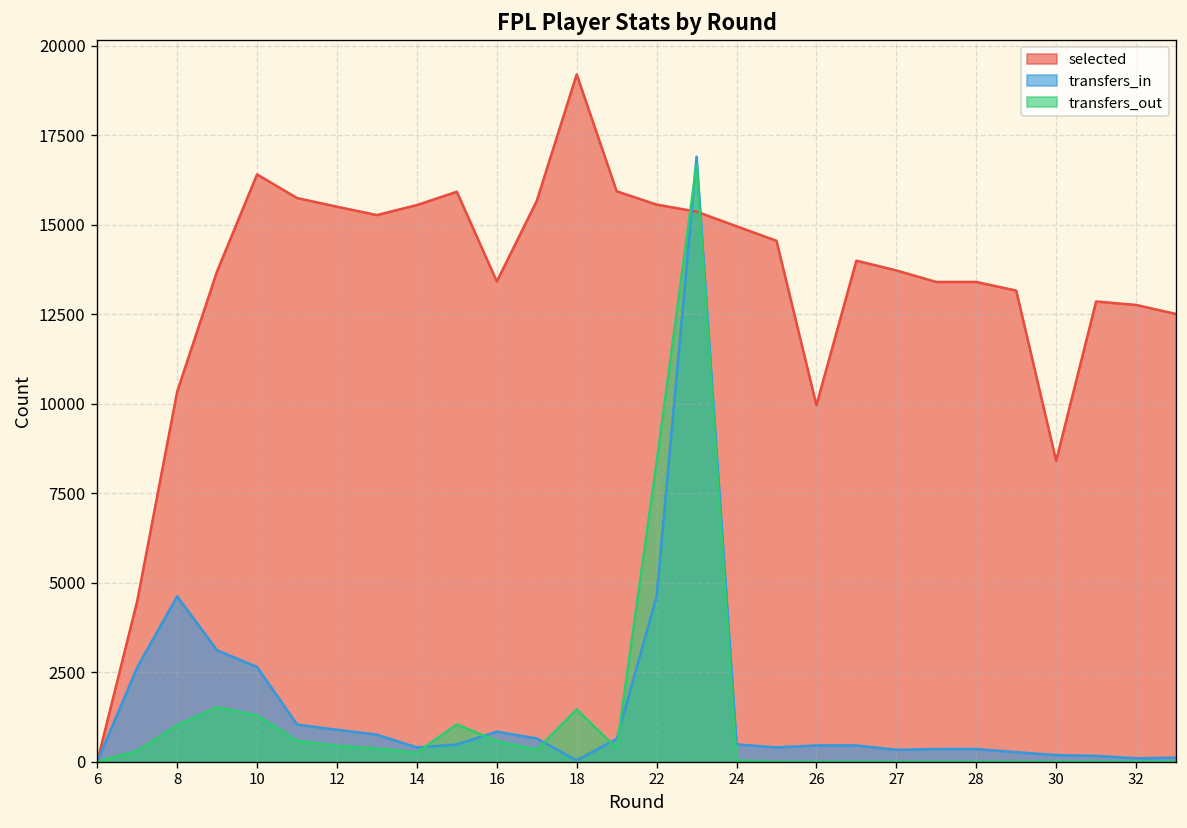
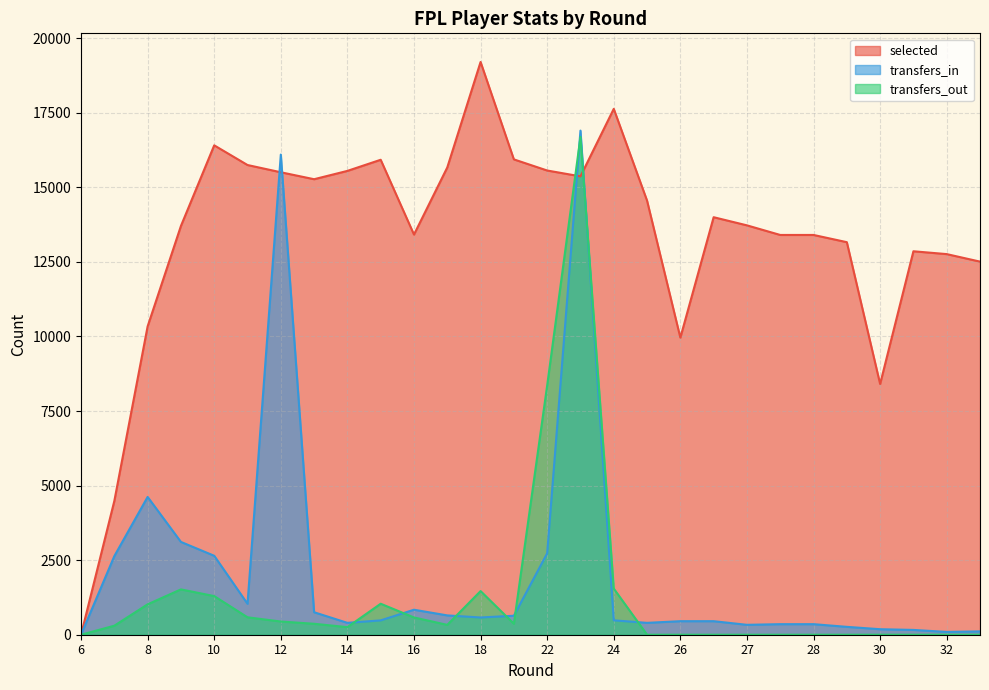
transfers_in, 12: 900 -> 16100
transfers_in, 18: 0 -> 600
transfers_in, 22: 4600 -> 2700
selected, 24: 15000 -> 17600
transfers_out, 24: 0 -> 1500
